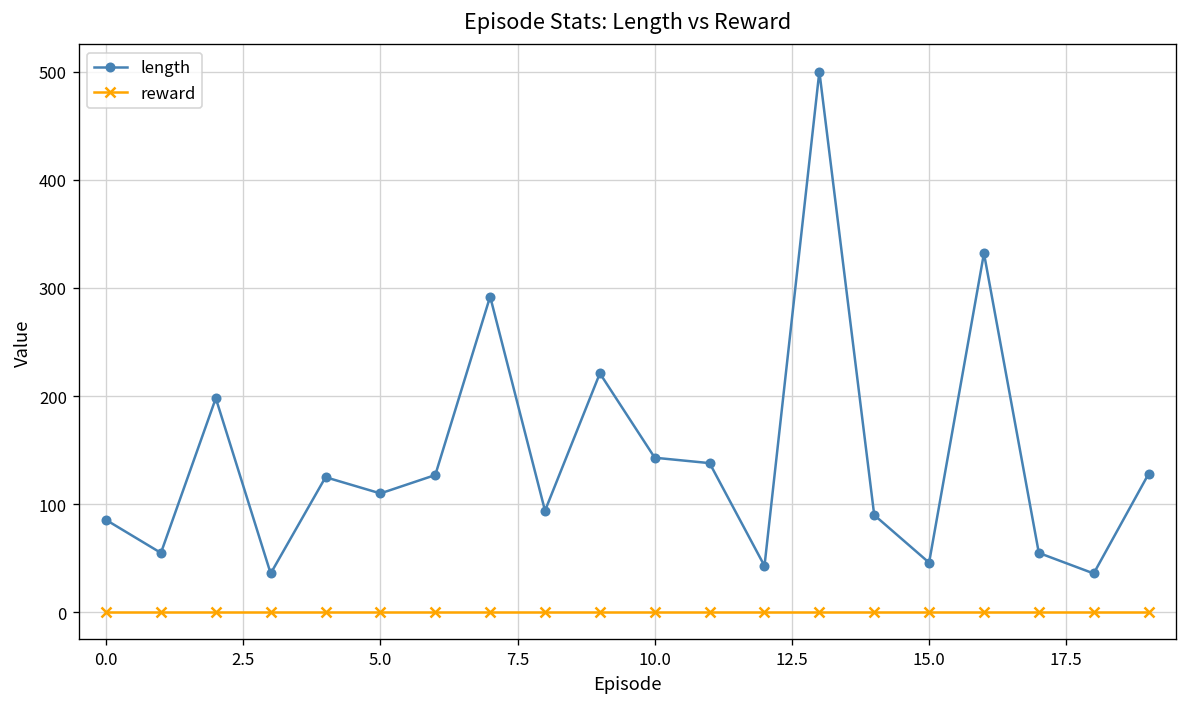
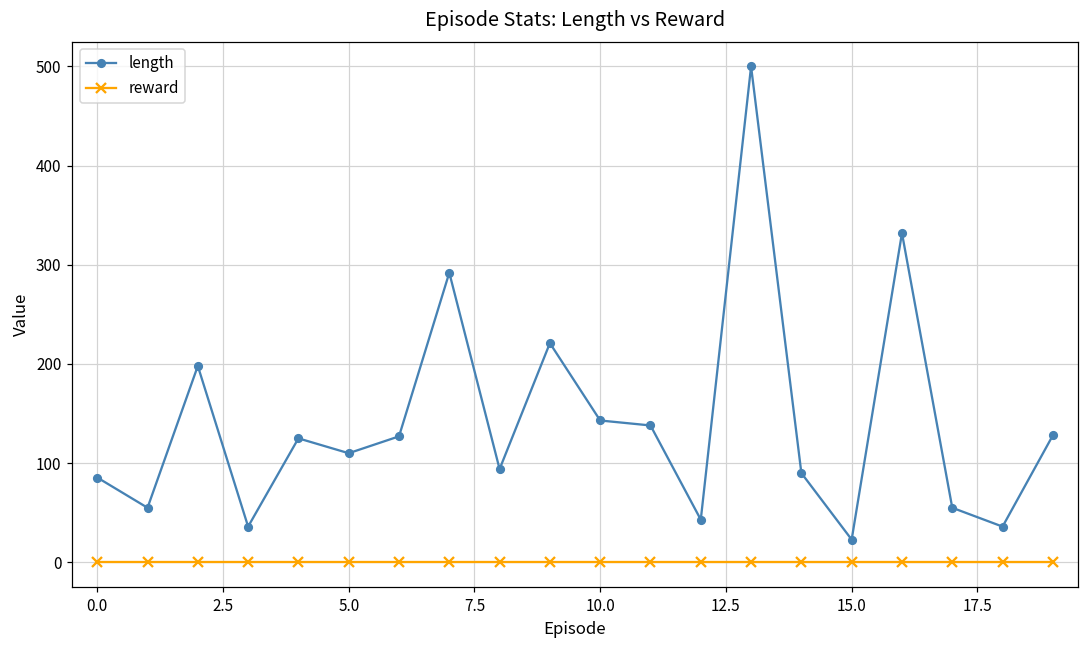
length, 15.0: 50 -> 20
